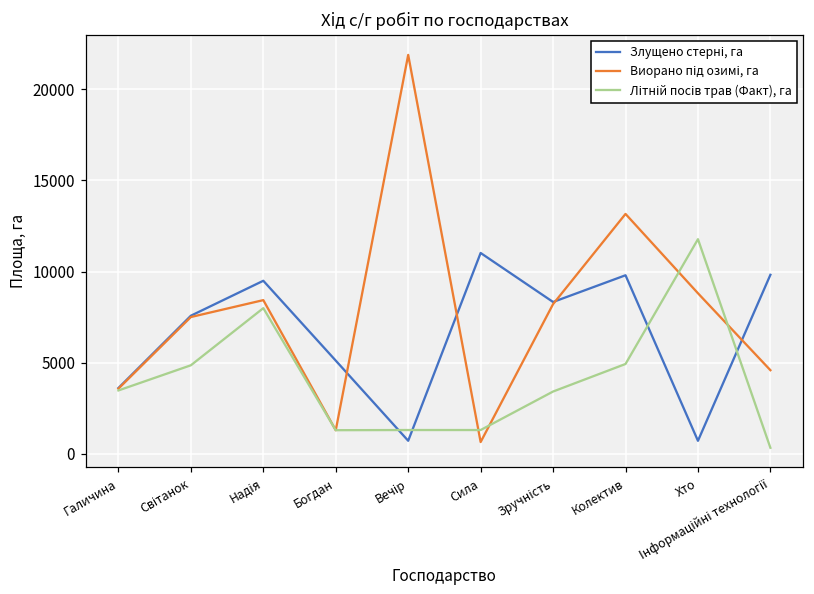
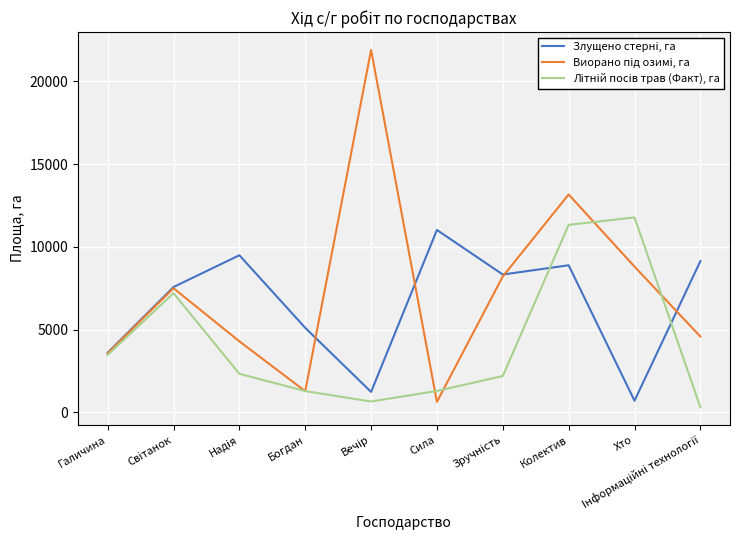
Літній посів трав (Факт), га, Світанок: 4900 -> 7200
Виорано під озимі, га, Надія: 8400 -> 4300
Літній посів трав (Факт), га, Надія: 8000 -> 2300
Злущено стерні, га, Вечір: 700 -> 1200
Літній посів трав (Факт), га, Вечір: 1300 -> 700
Літній посів трав (Факт), га, Зручність: 3400 -> 2200
Злущено стерні, га, Колектив: 9800 -> 8900
Літній посів трав (Факт), га, Колектив: 4900 -> 11300
Злущено стерні, га, Інформаційні технології: 9800 -> 9100
